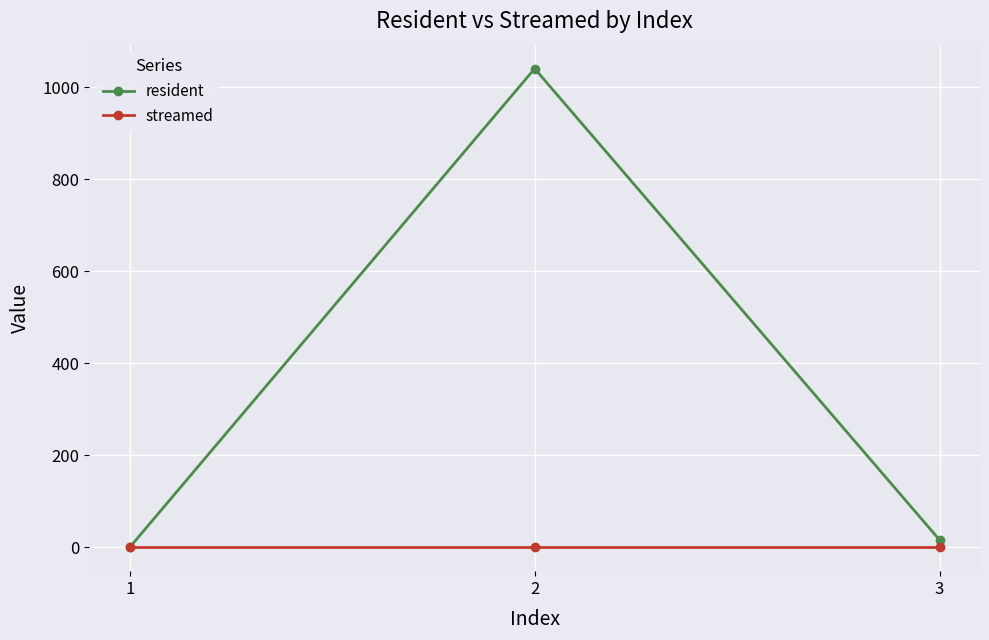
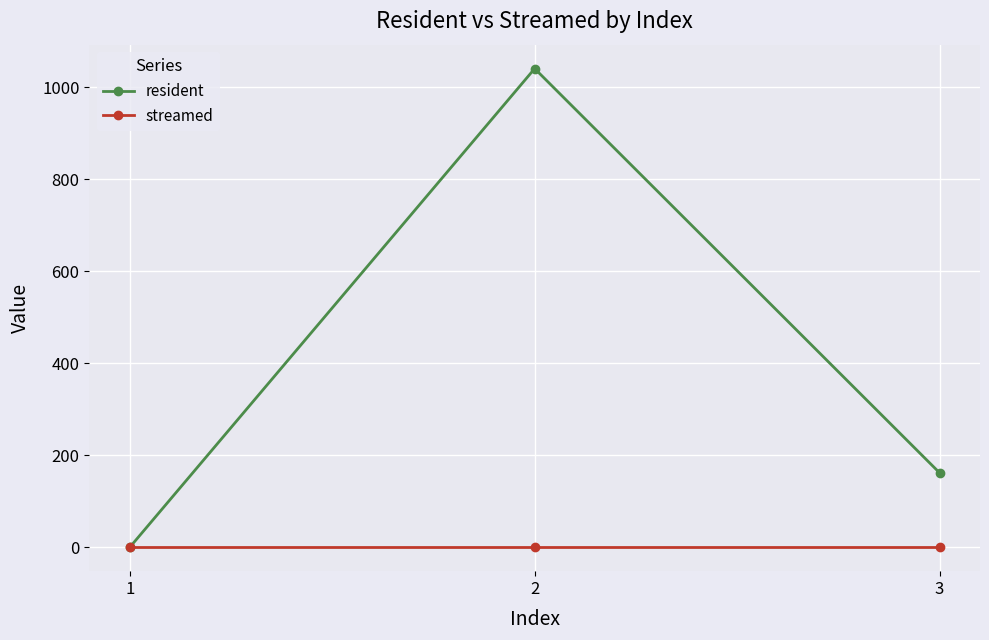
resident, 3: 20 -> 160
